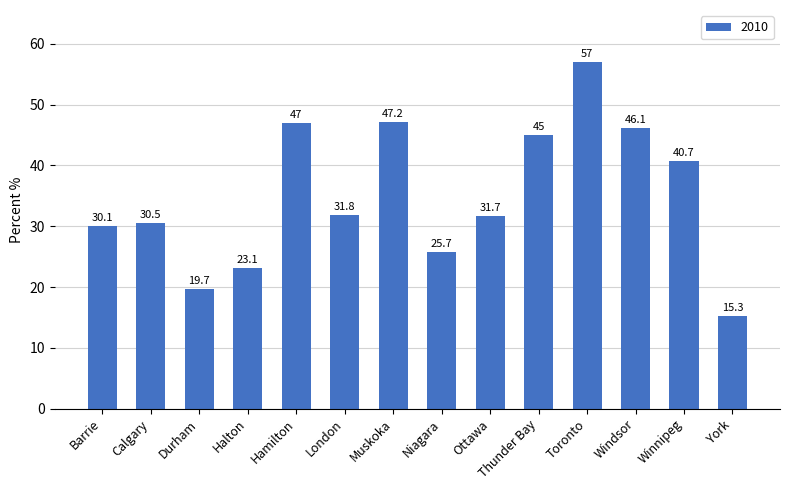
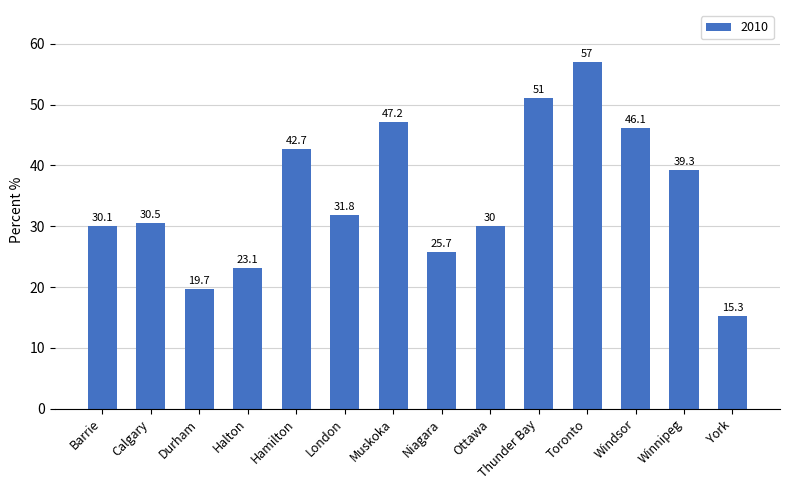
Hamilton: 47 -> 42.7
Ottawa: 31.7 -> 30
Thunder Bay: 45 -> 51
Winnipeg: 40.7 -> 39.3
